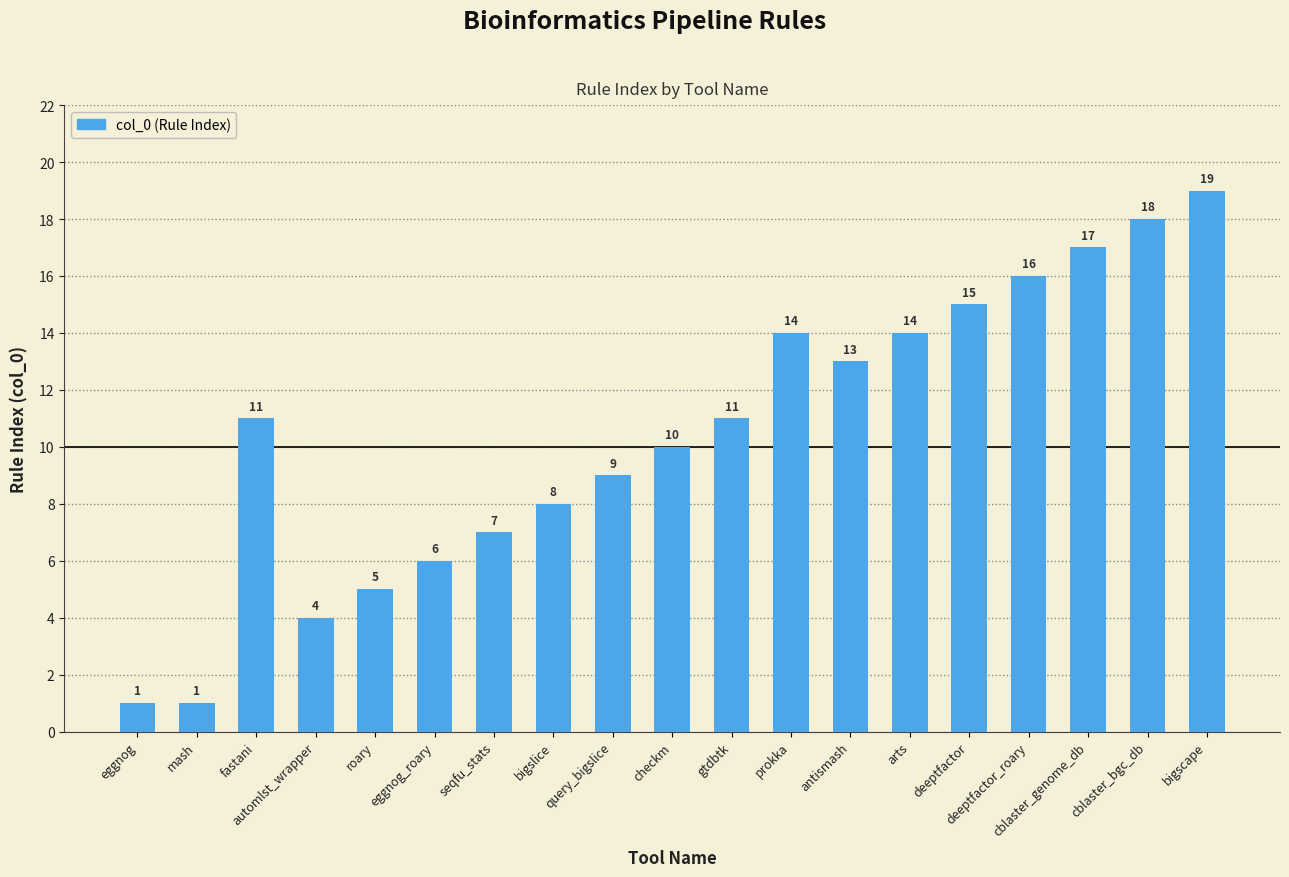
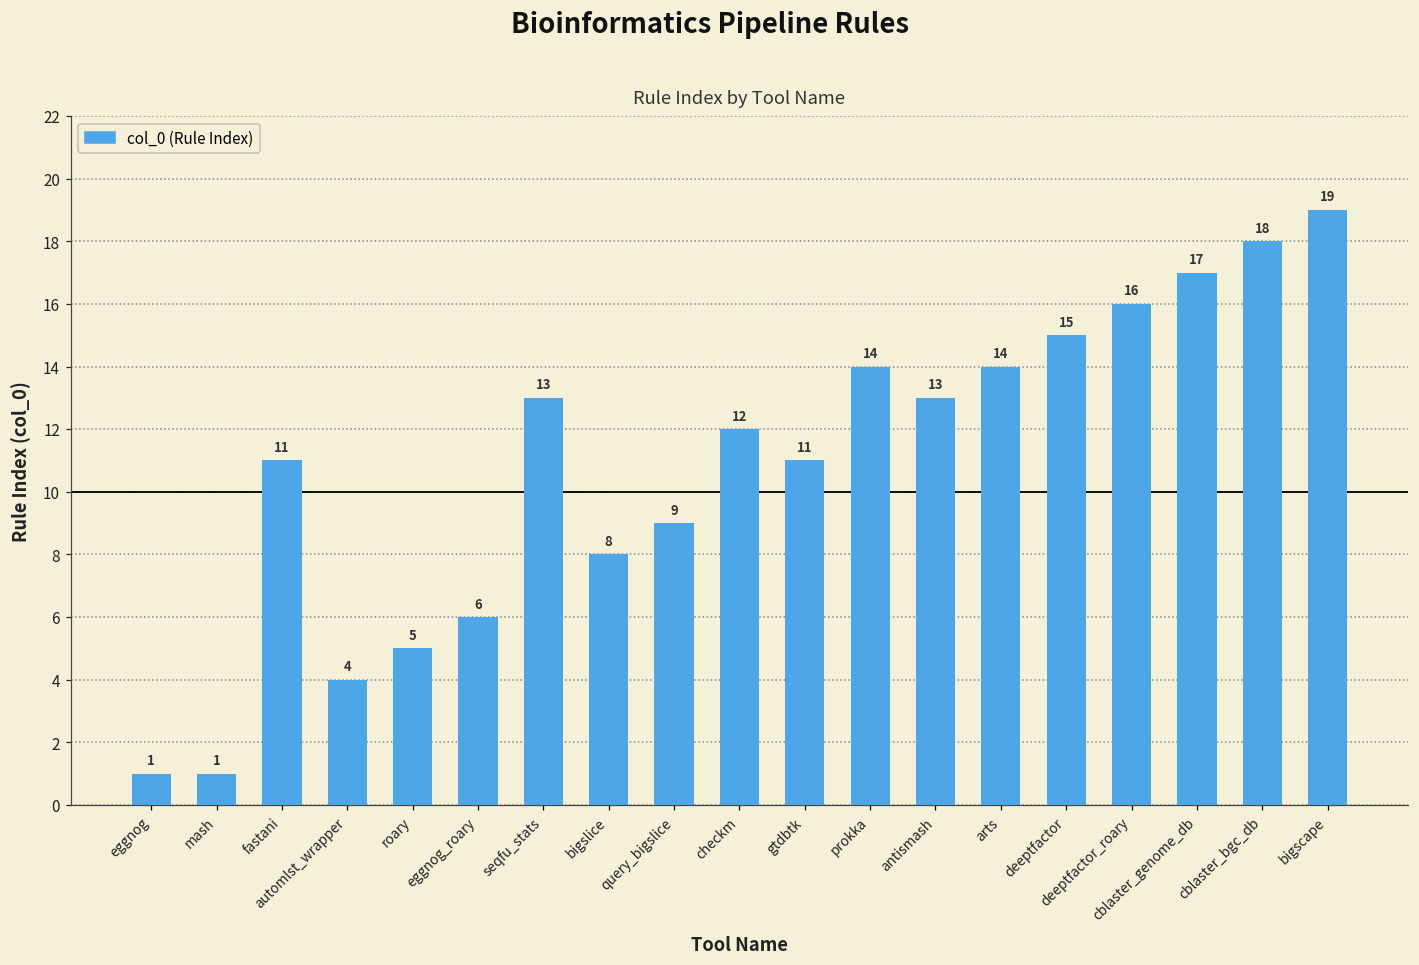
seqfu_stats: 7 -> 13
checkm: 10 -> 12
